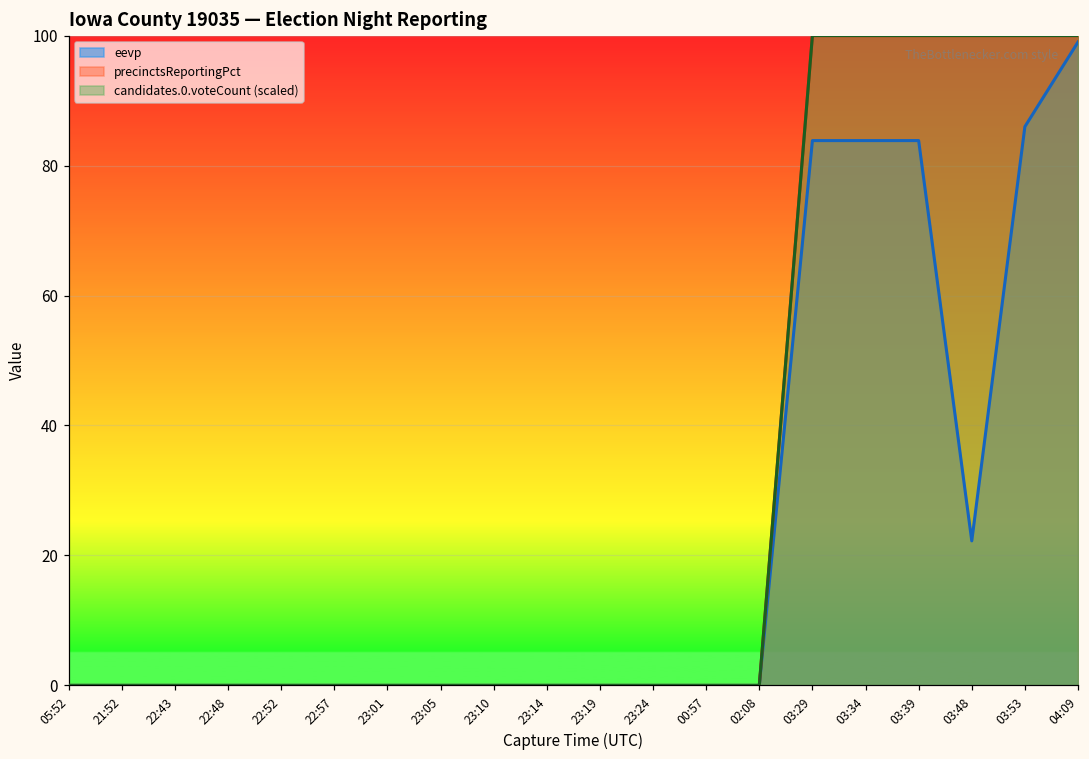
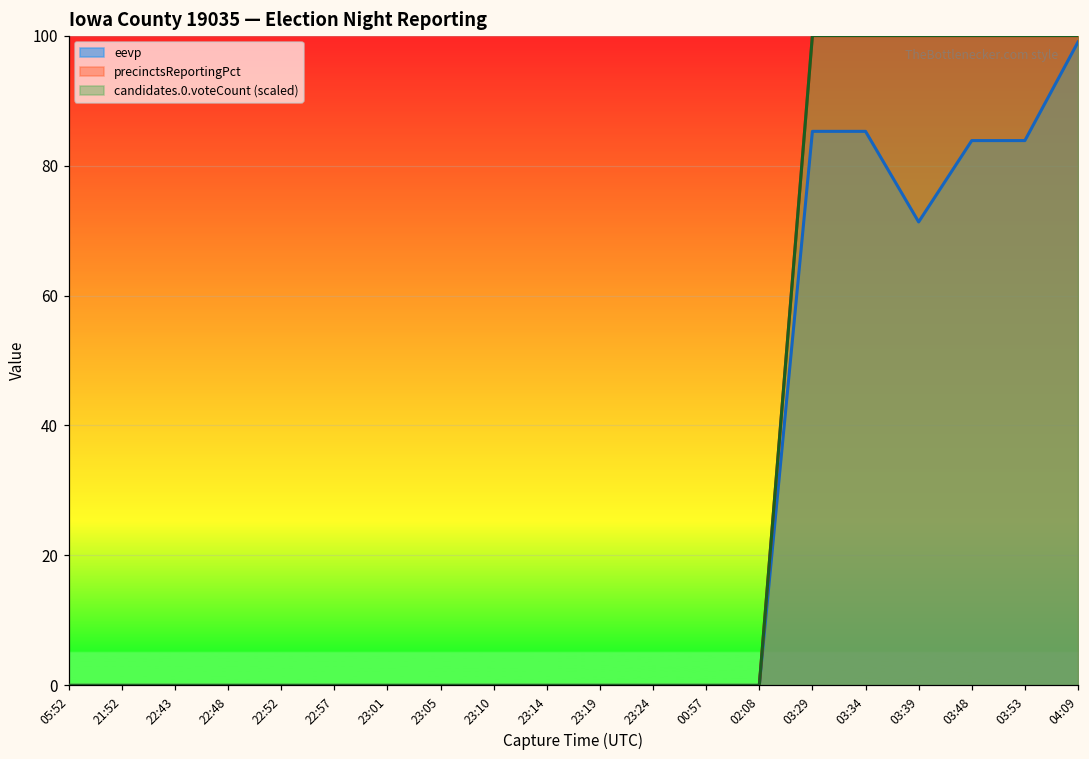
eevp, 03:29: 84 -> 85
eevp, 03:34: 84 -> 85
eevp, 03:39: 84 -> 71
eevp, 03:48: 22 -> 84
eevp, 03:53: 86 -> 84
